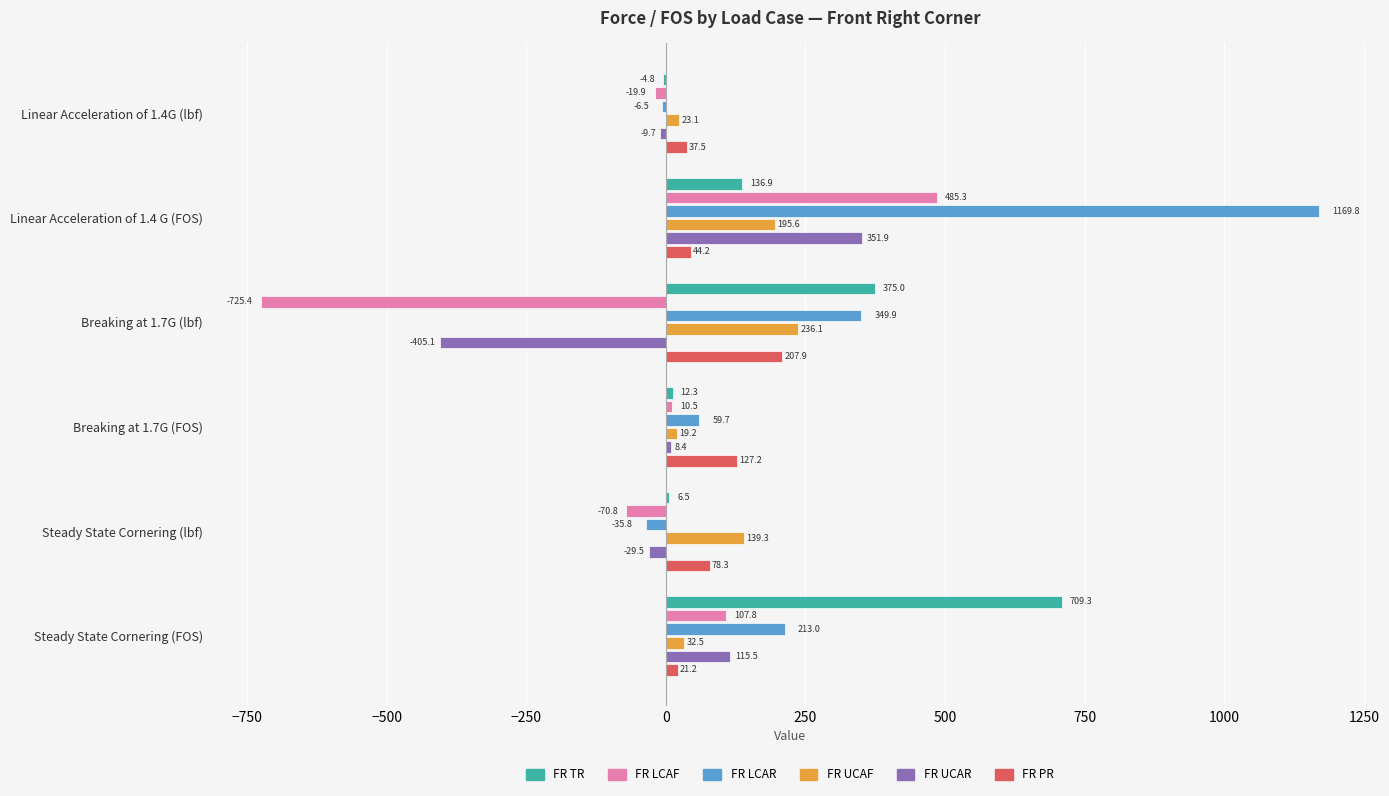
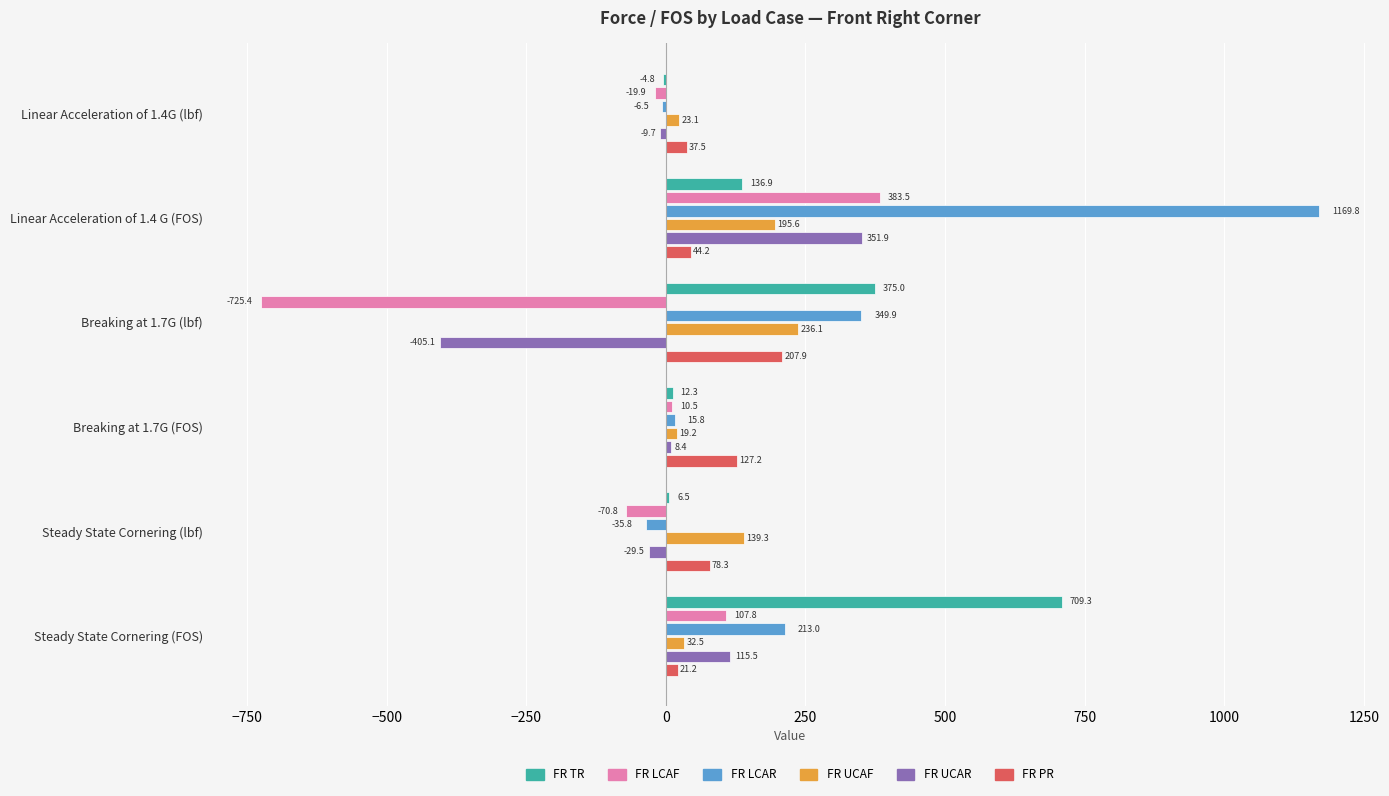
FR LCAF, Linear Acceleration of 1.4 G (FOS): 485.3 -> 383.5
FR LCAR, Breaking at 1.7G (FOS): 59.7 -> 15.8
